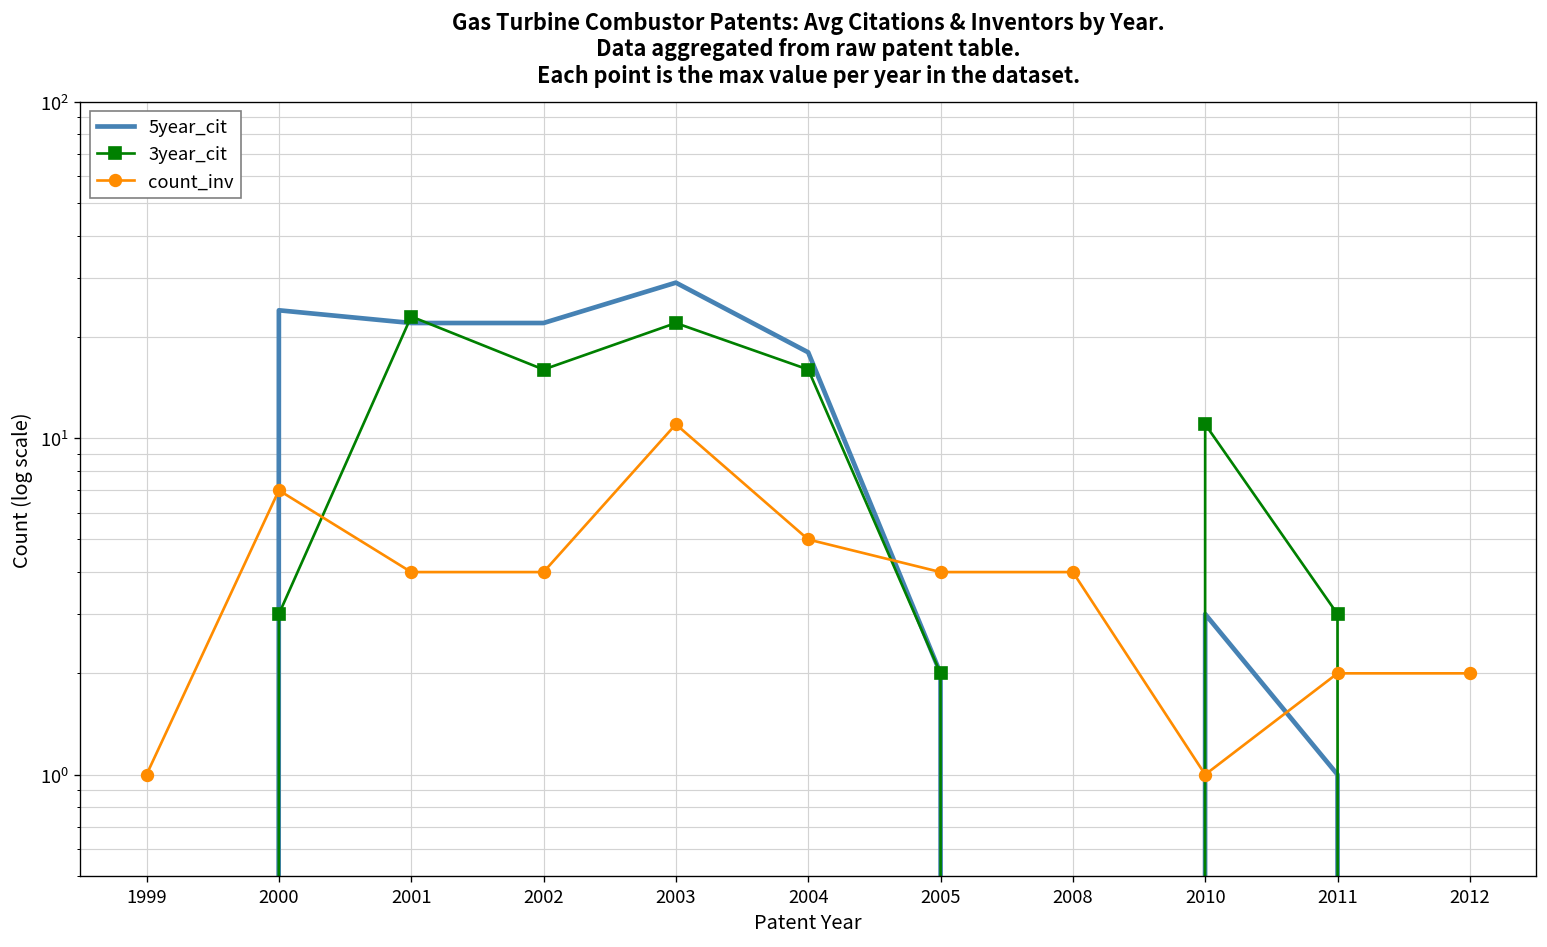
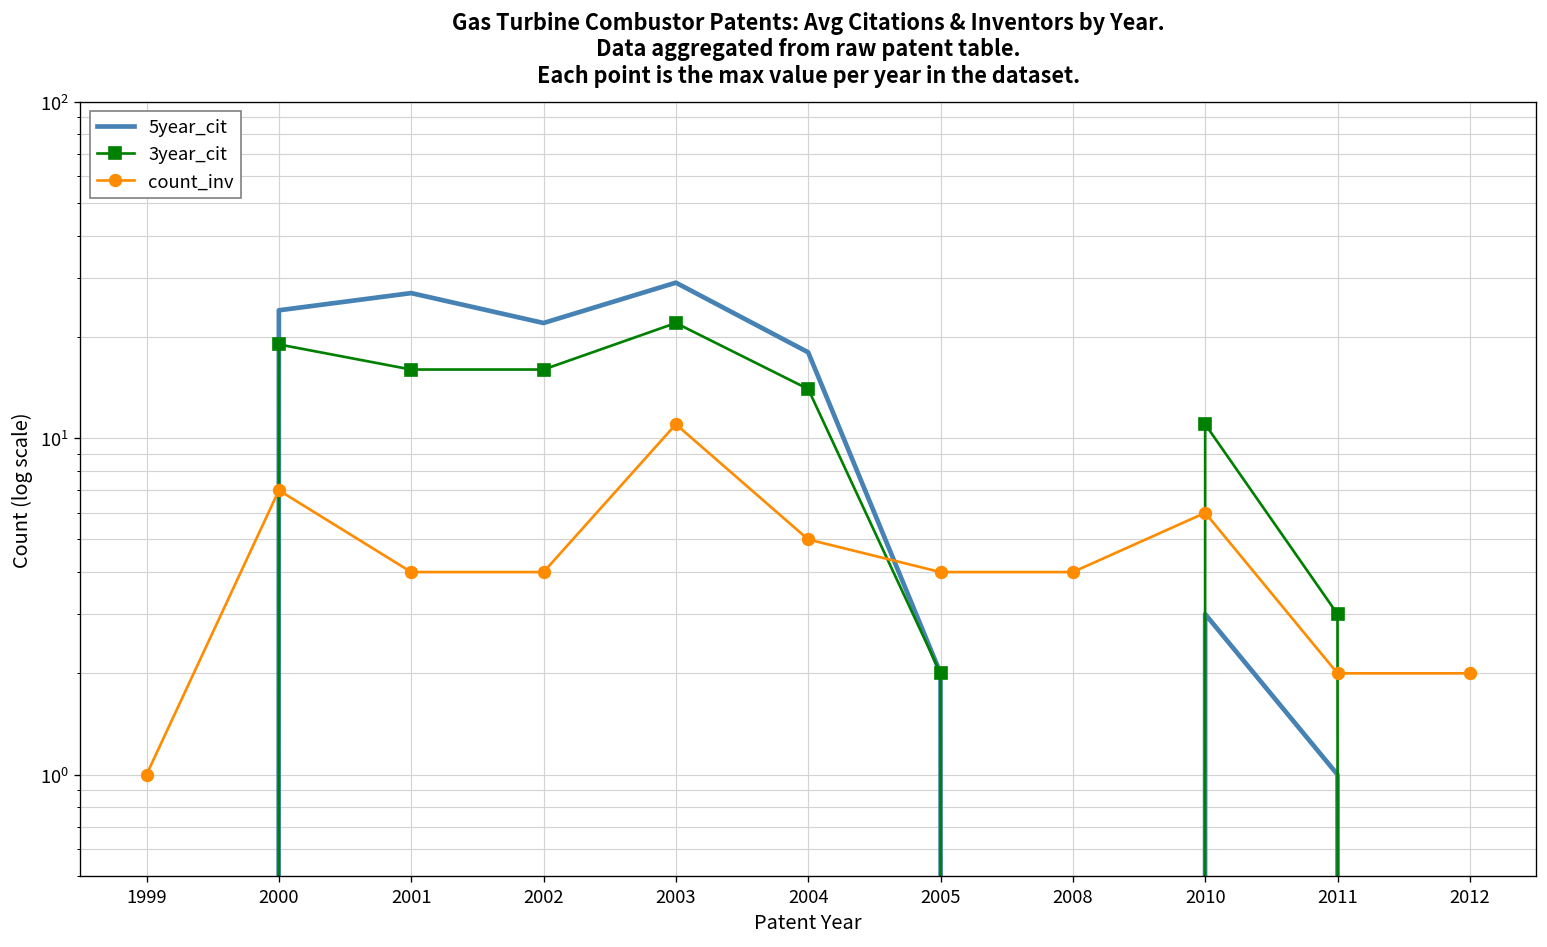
3year_cit, 2000: 3 -> 19
5year_cit, 2001: 22 -> 27
3year_cit, 2001: 23 -> 16
3year_cit, 2004: 16 -> 14
count_inv, 2010: 1 -> 6
